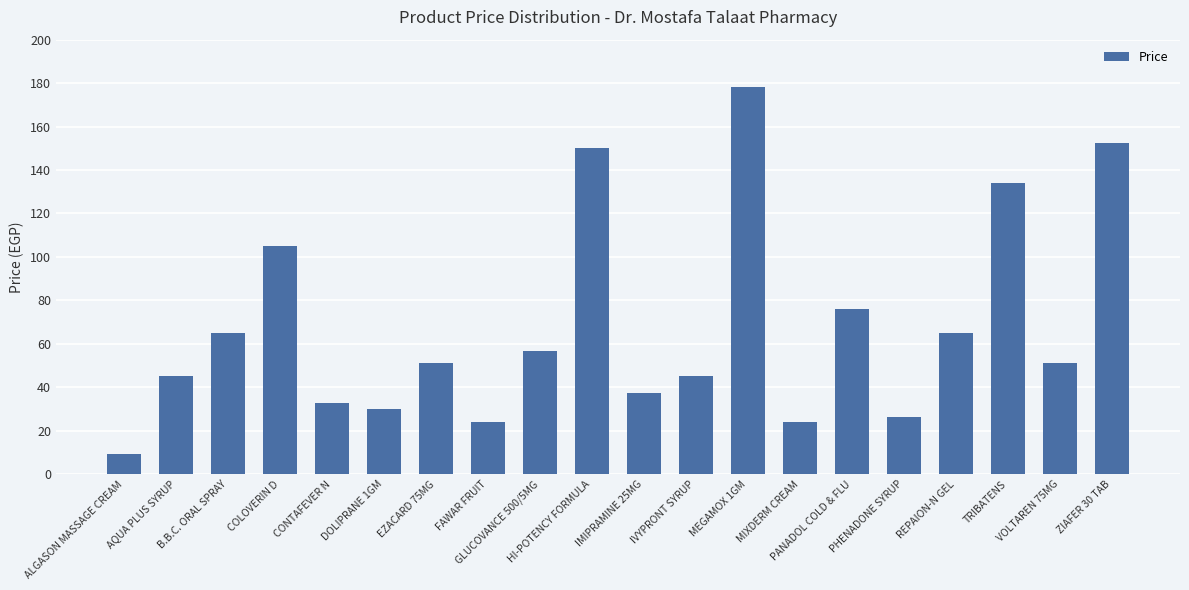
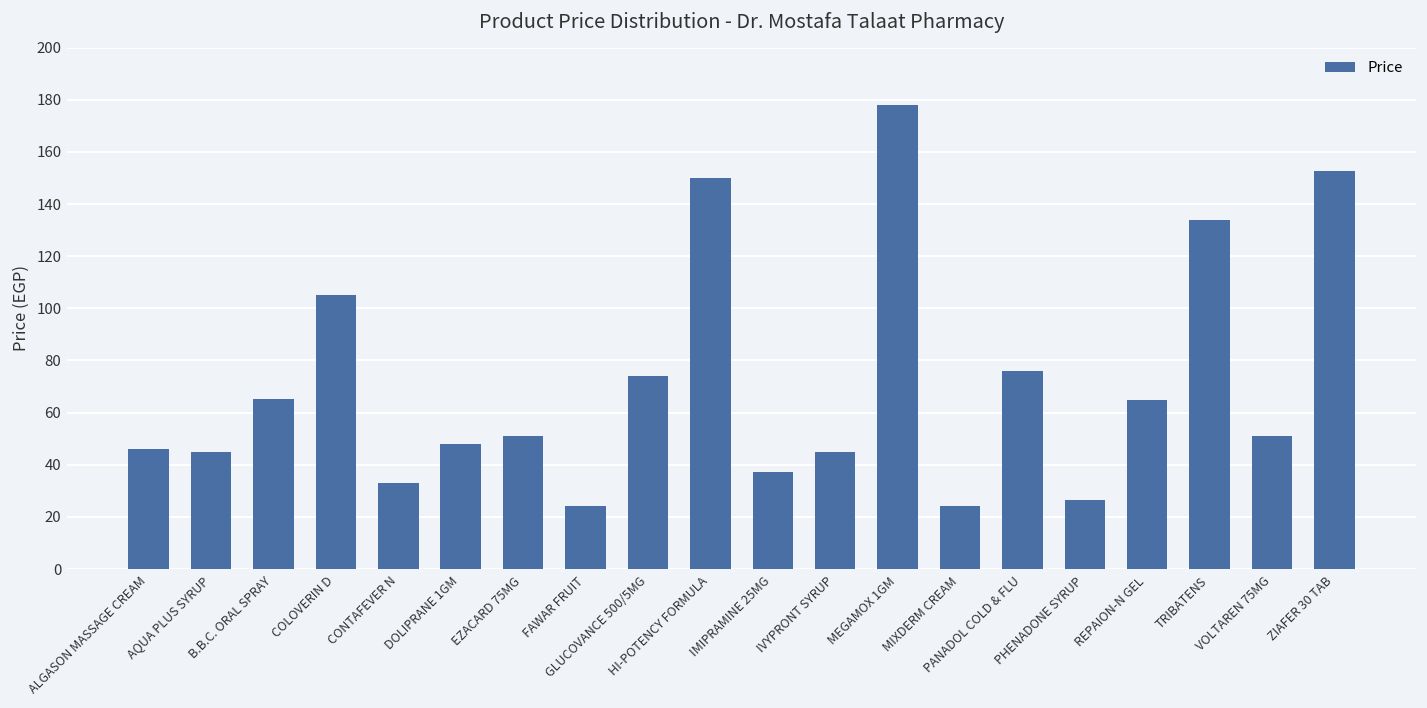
ALGASON MASSAGE CREAM: 9 -> 46
DOLIPRANE 1GM: 30 -> 48
GLUCOVANCE 500/5MG: 57 -> 74
